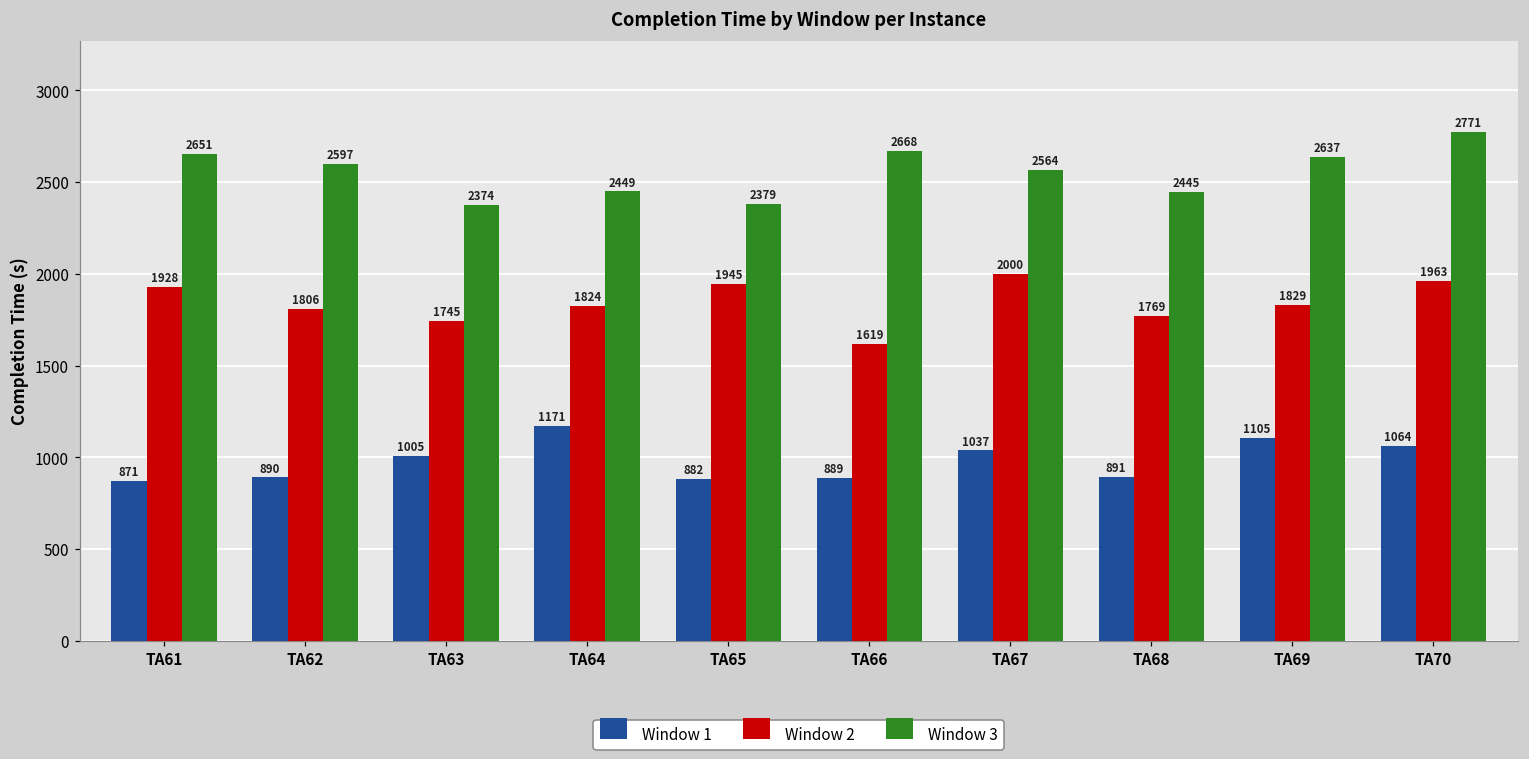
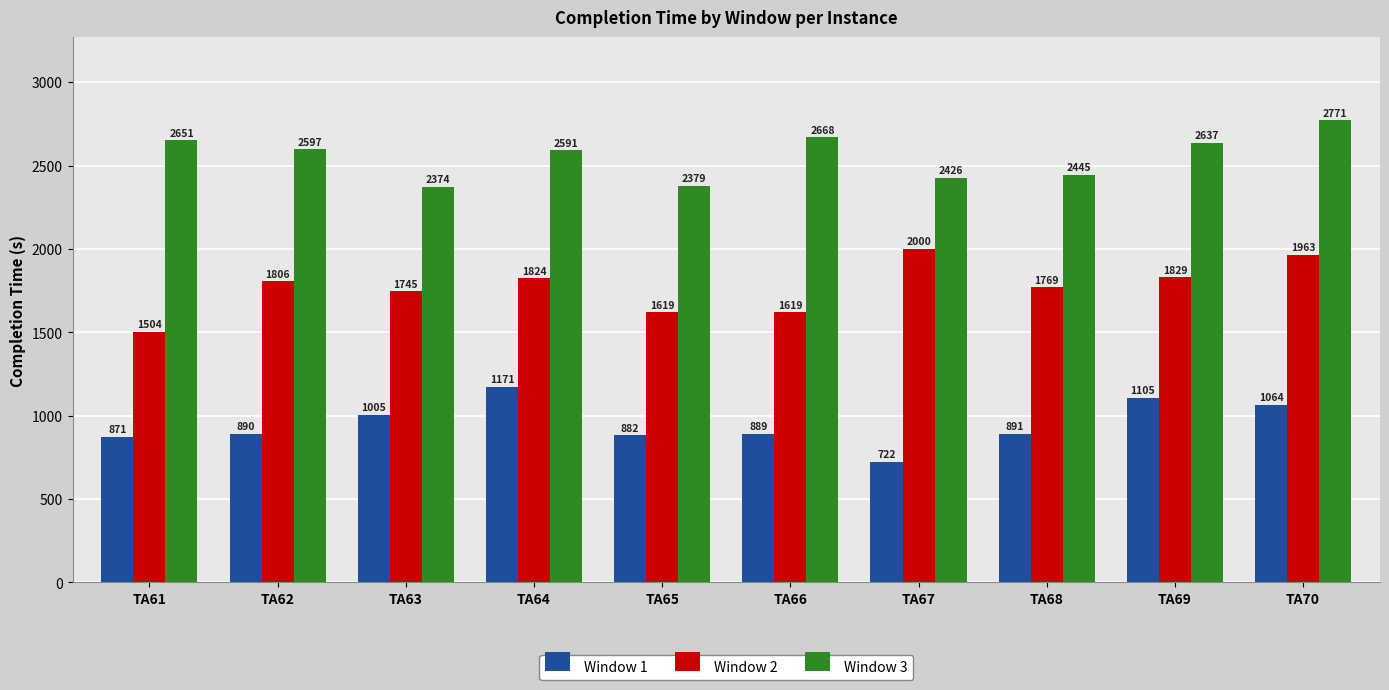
Window 2, TA61: 1928 -> 1504
Window 3, TA64: 2449 -> 2591
Window 2, TA65: 1945 -> 1619
Window 1, TA67: 1037 -> 722
Window 3, TA67: 2564 -> 2426
